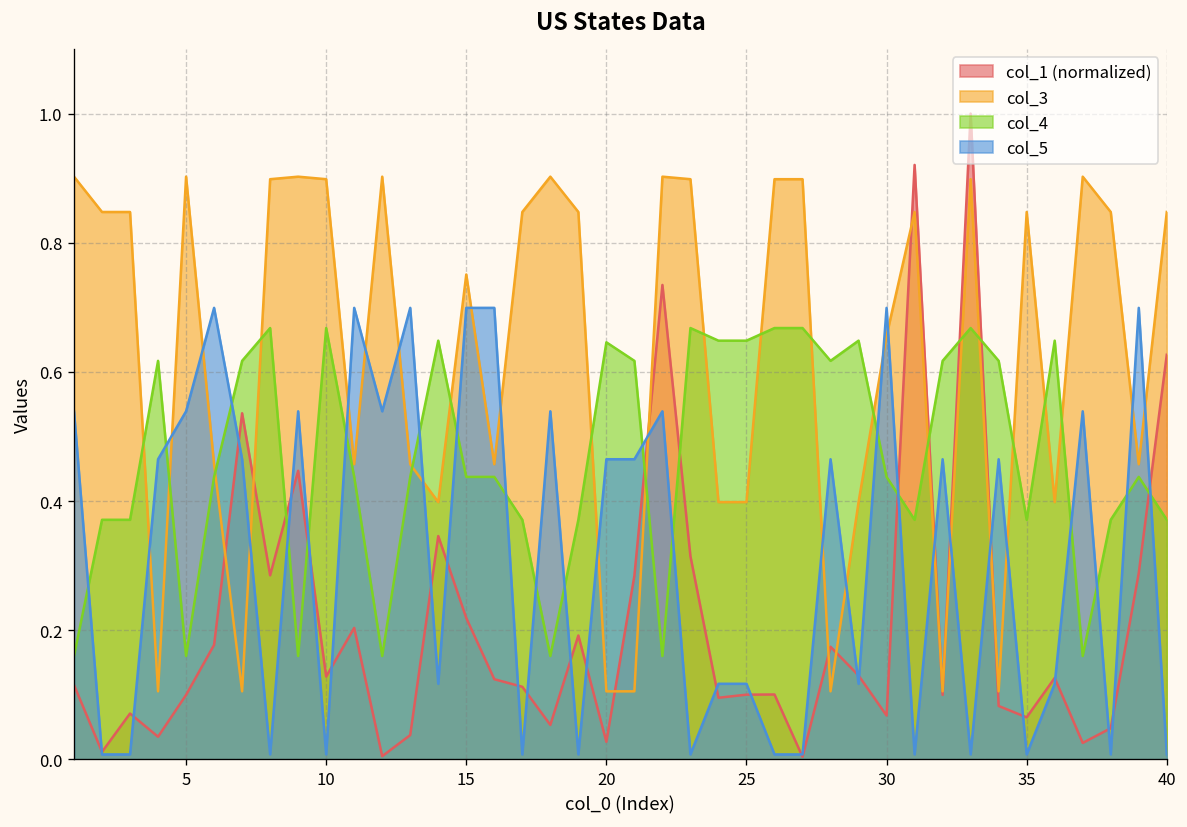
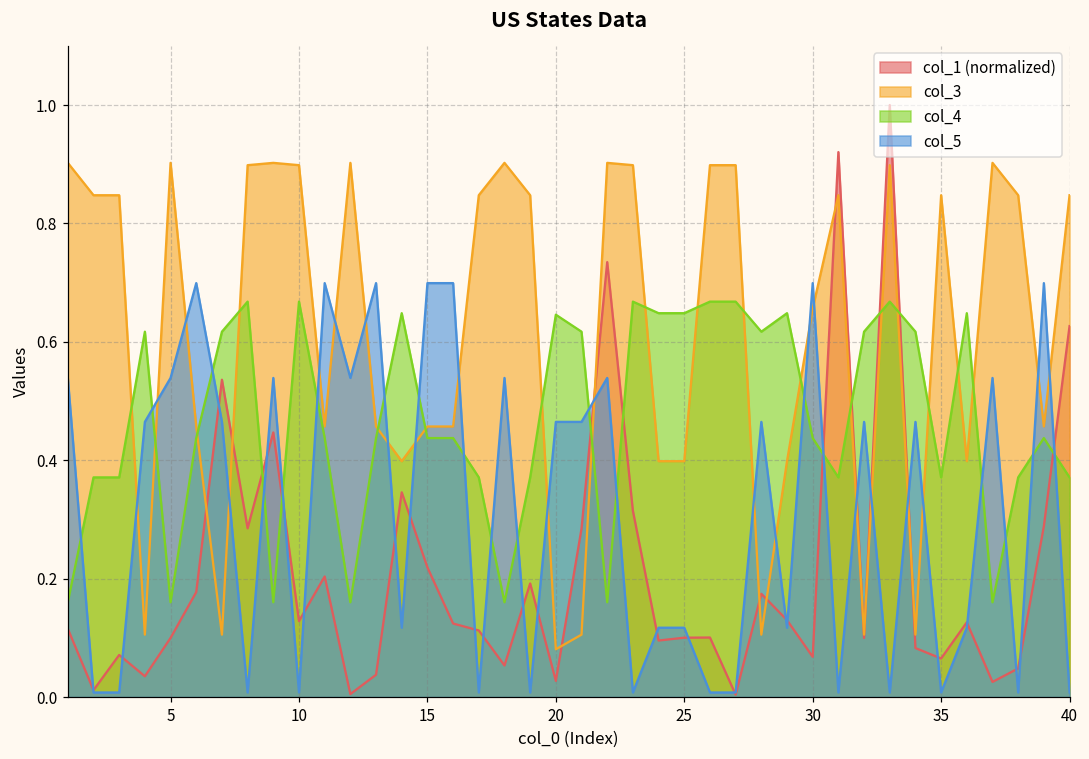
col_3, 15: 0.75 -> 0.46
col_3, 20: 0.11 -> 0.08
